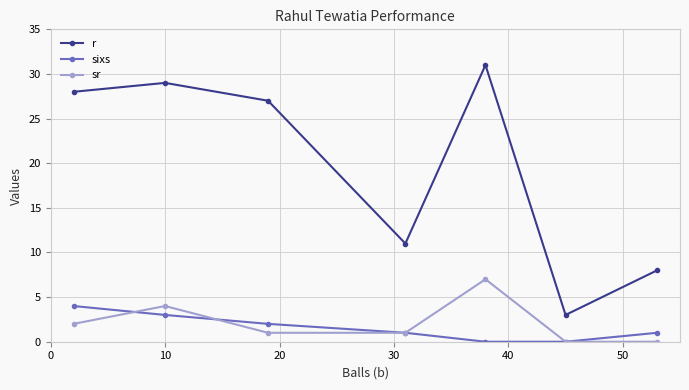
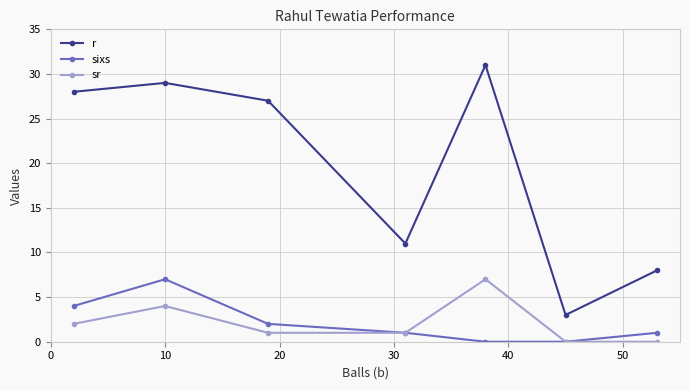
sixs, 10: 3 -> 7
